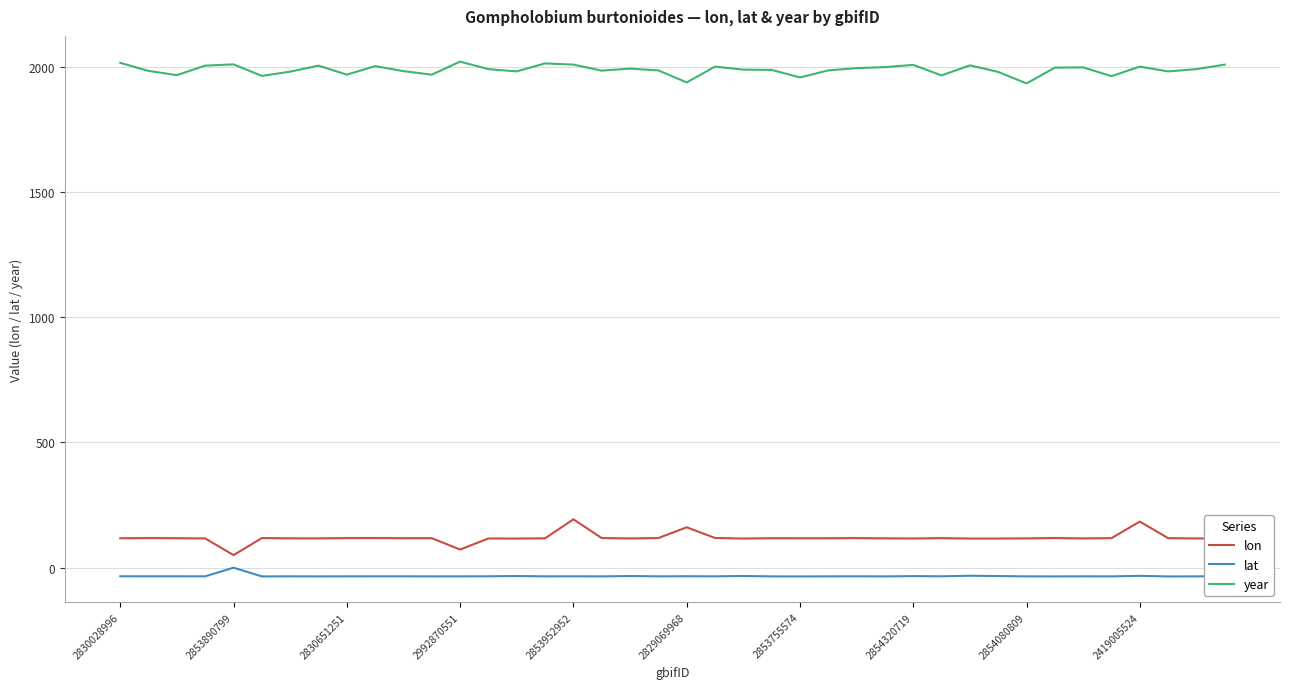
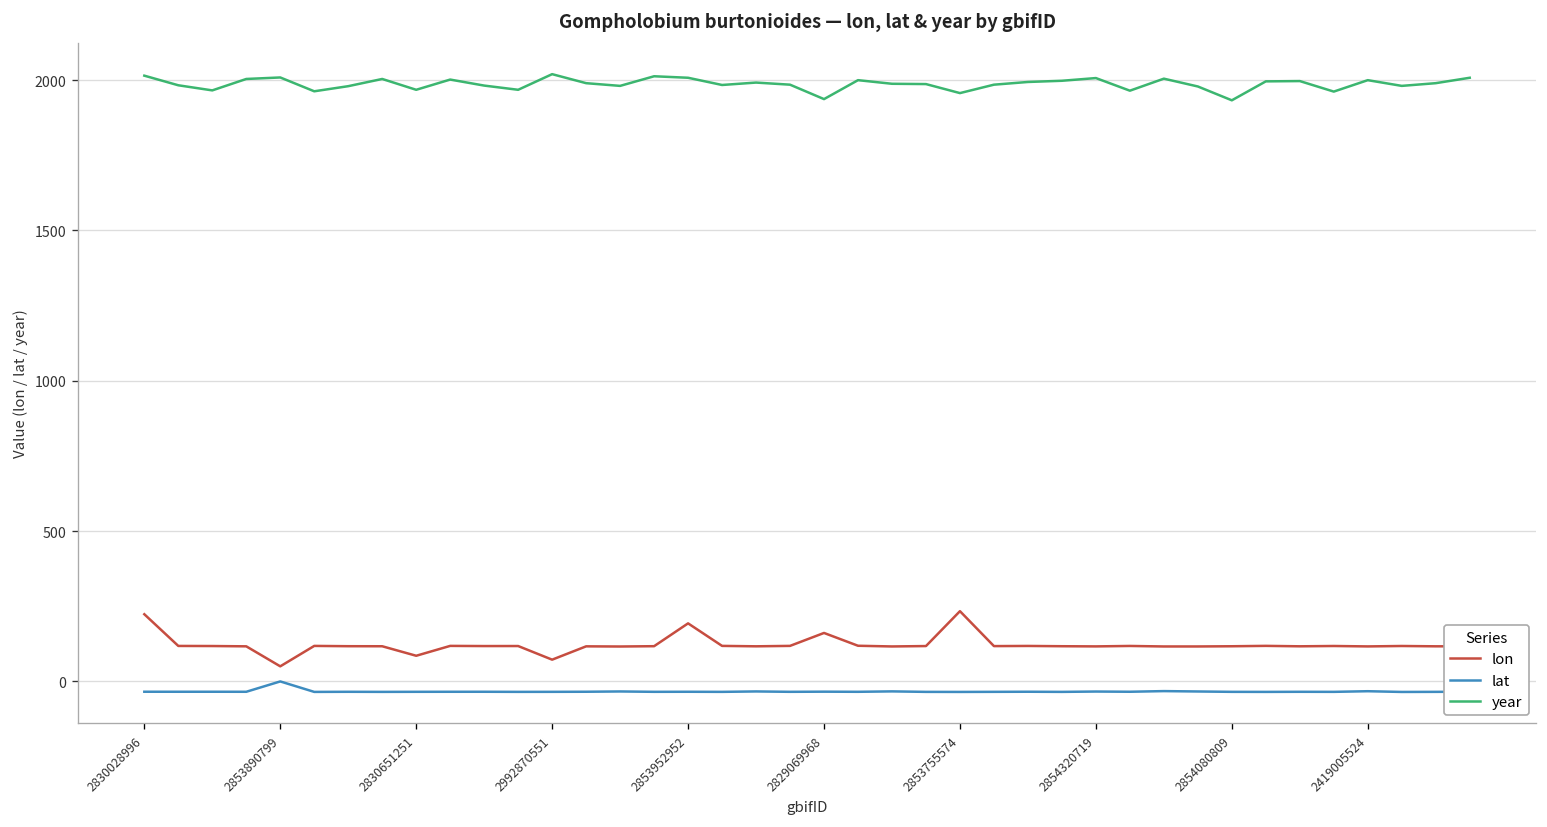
lon, 2830028996: 120 -> 220
lon, 2830651251: 120 -> 90
lon, 2853755574: 120 -> 230
lon, 2419005524: 180 -> 120
